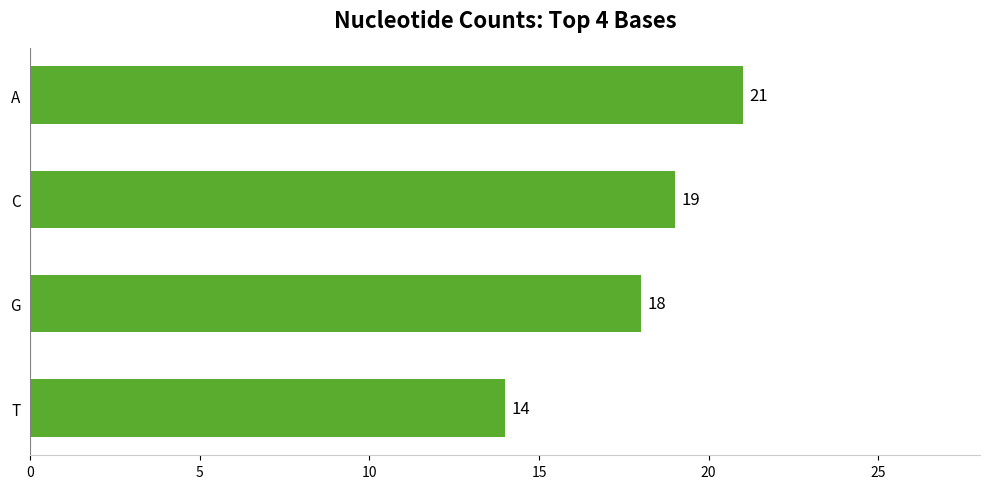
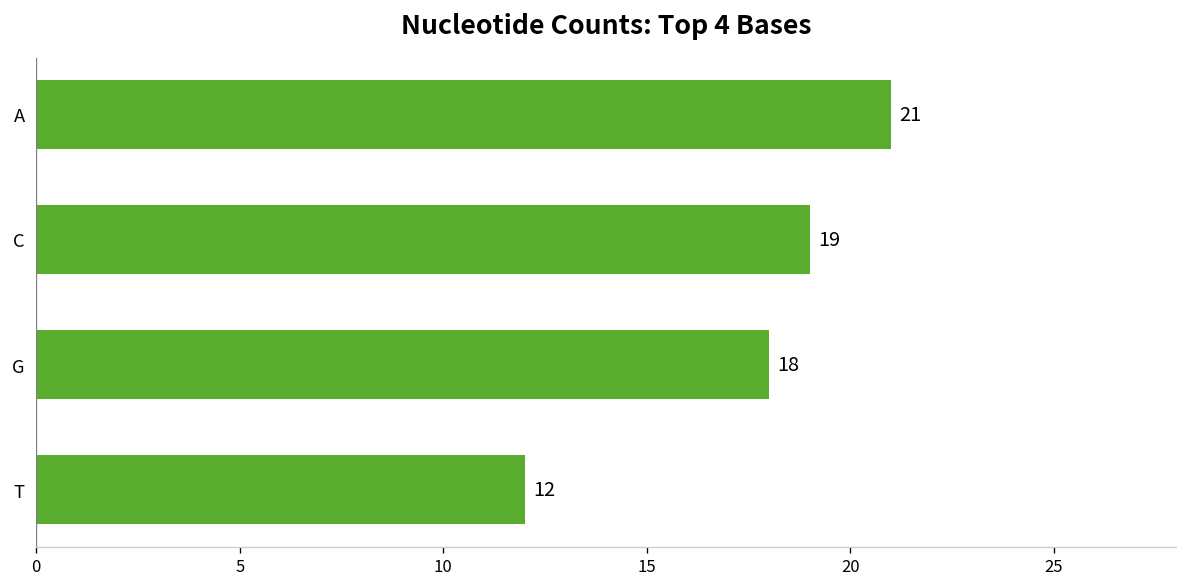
T: 14 -> 12
